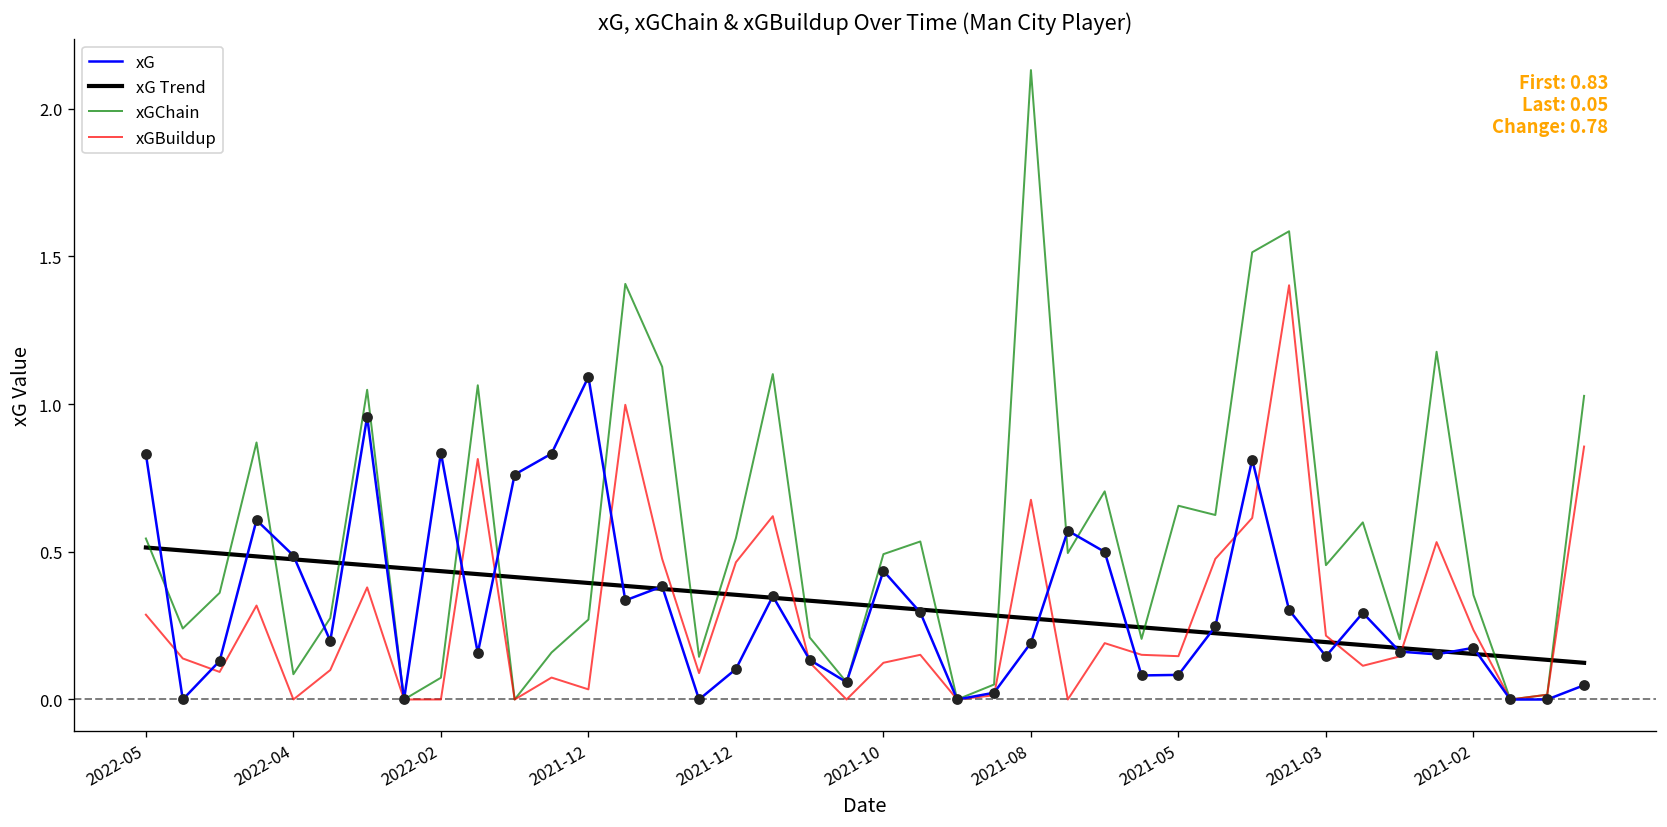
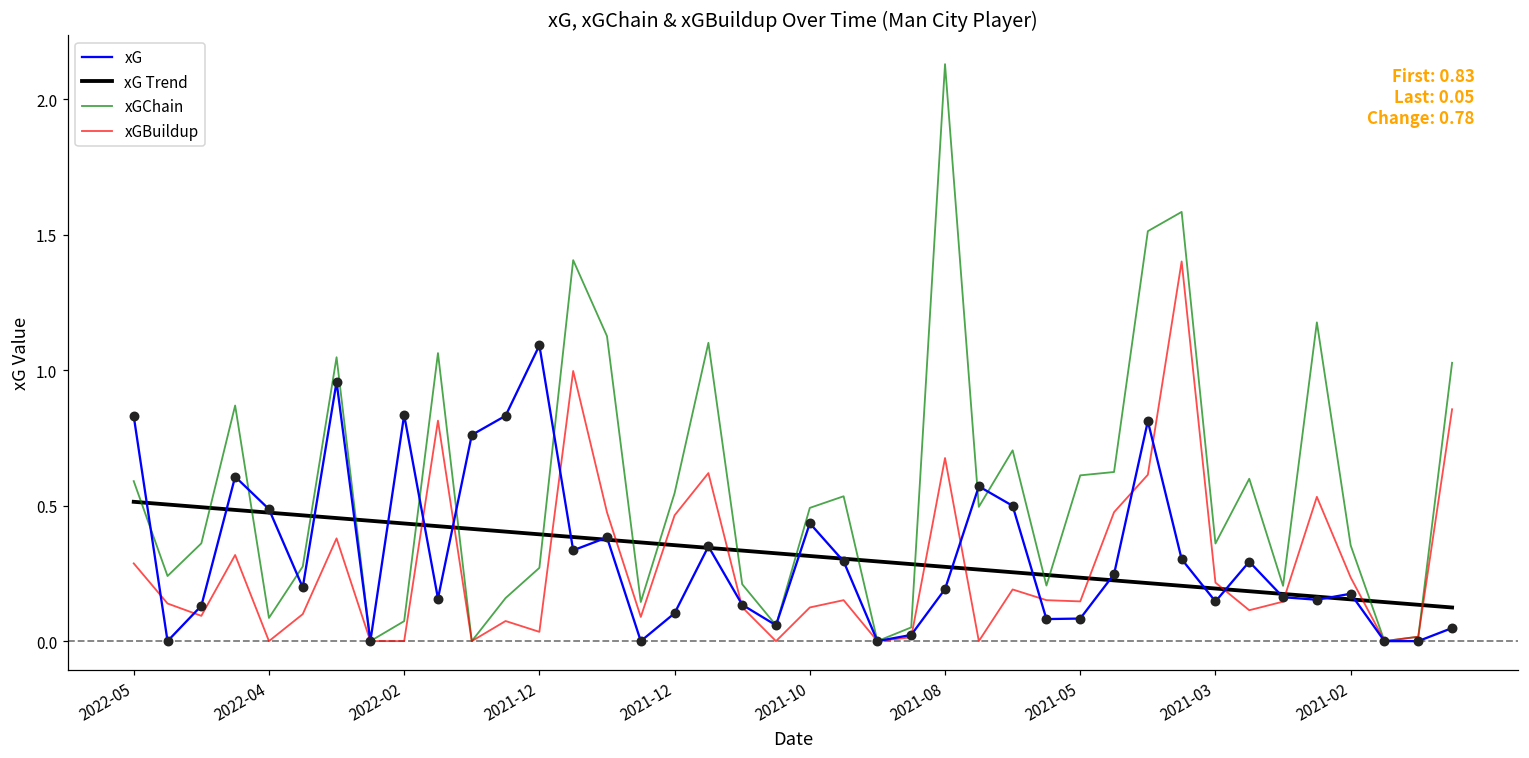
xGChain, 2022-05: 0.54 -> 0.59
xGChain, 2021-05: 0.66 -> 0.61
xGChain, 2021-03: 0.45 -> 0.36
